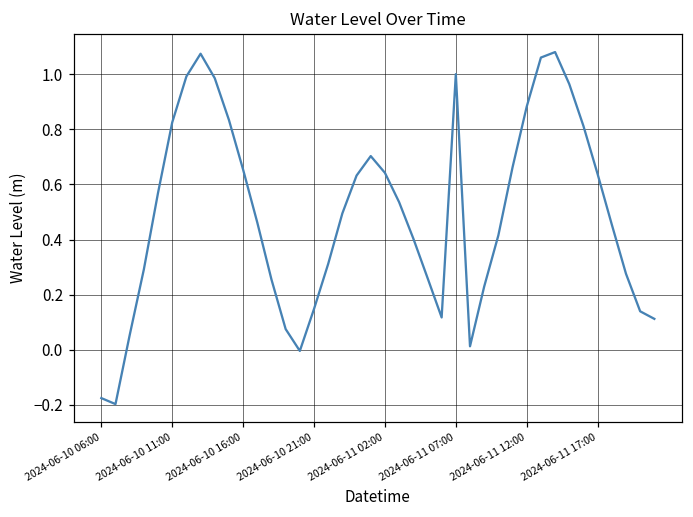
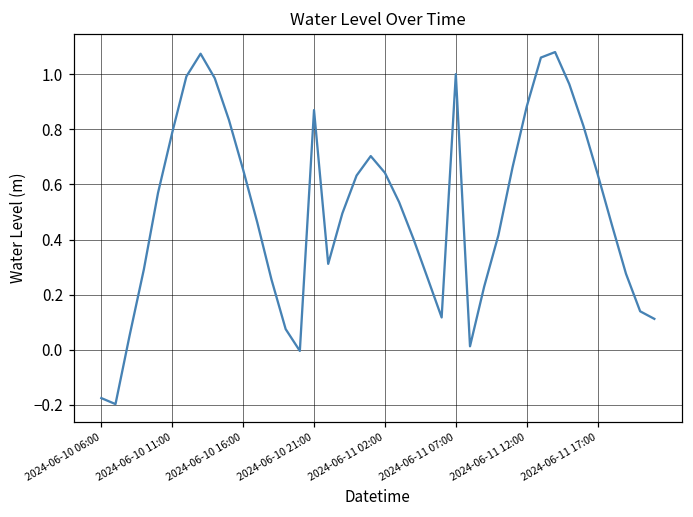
2024-06-10 11:00: 0.82 -> 0.79
2024-06-10 21:00: 0.15 -> 0.87
